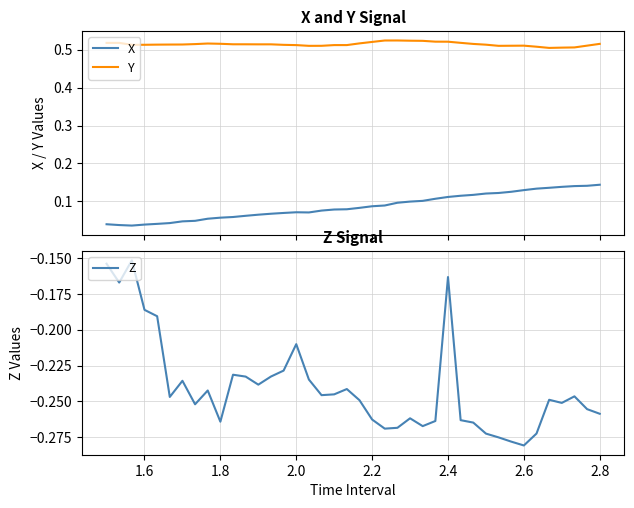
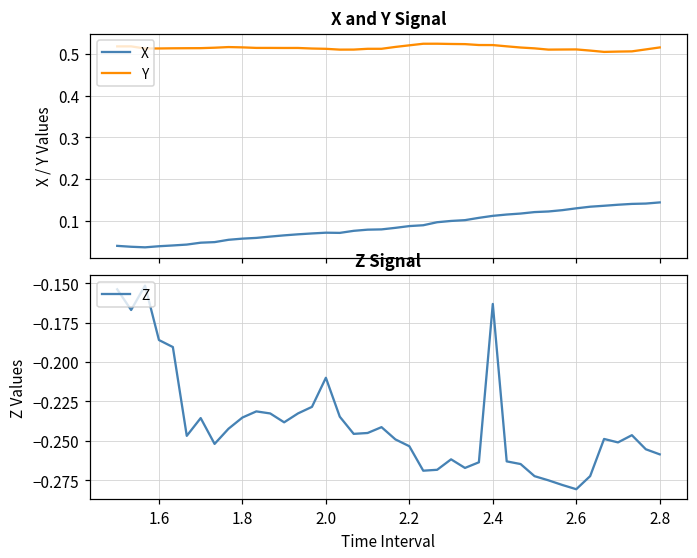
Z Signal, 1.8: -0.264 -> -0.235
Z Signal, 2.2: -0.263 -> -0.253
